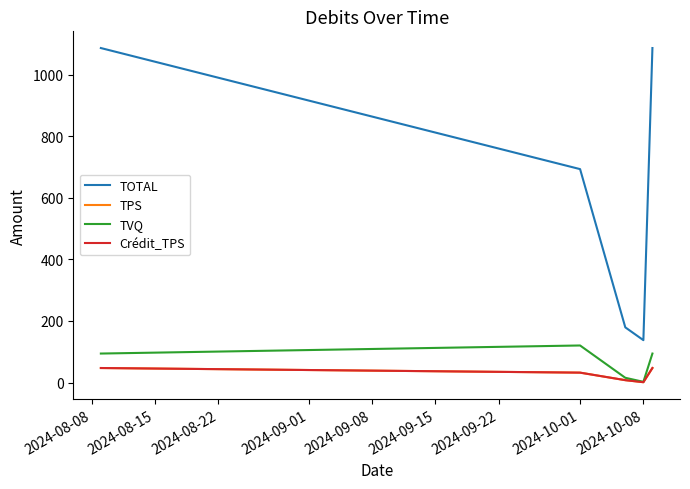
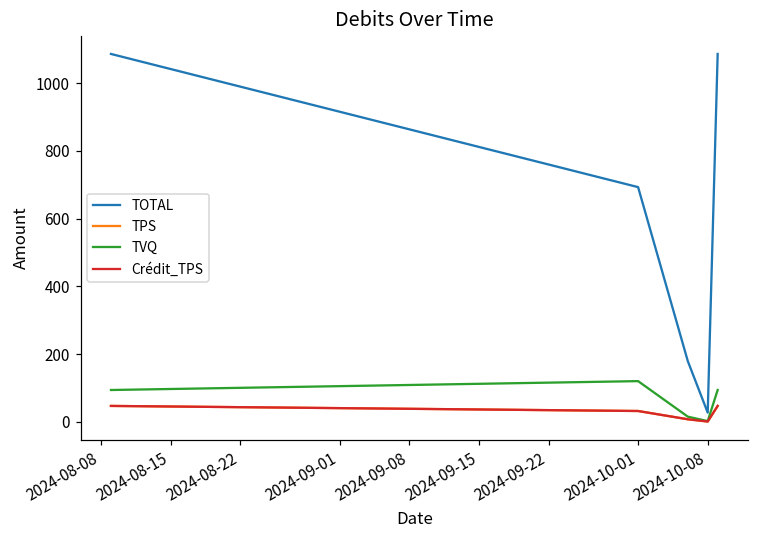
TOTAL, 2024-10-08: 140 -> 30
